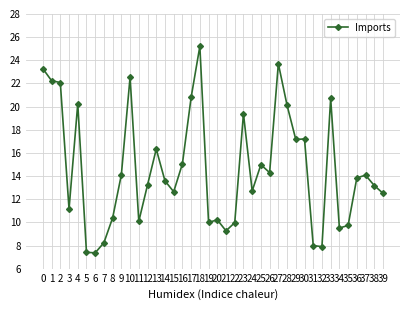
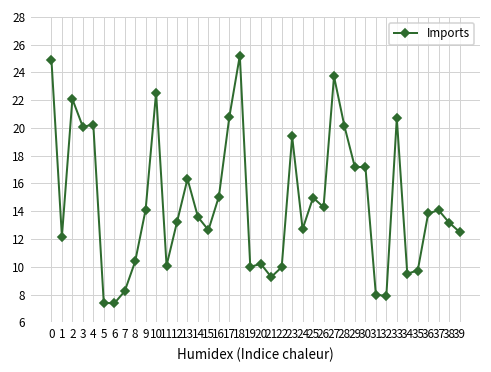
0: 23.3 -> 24.9
1: 22.2 -> 12.2
3: 11.1 -> 20.1
